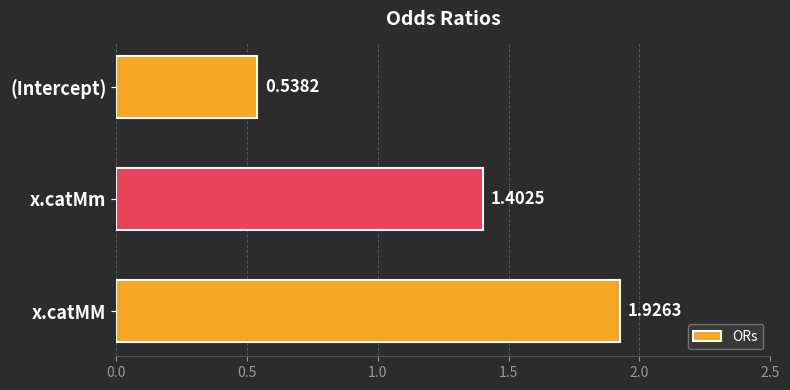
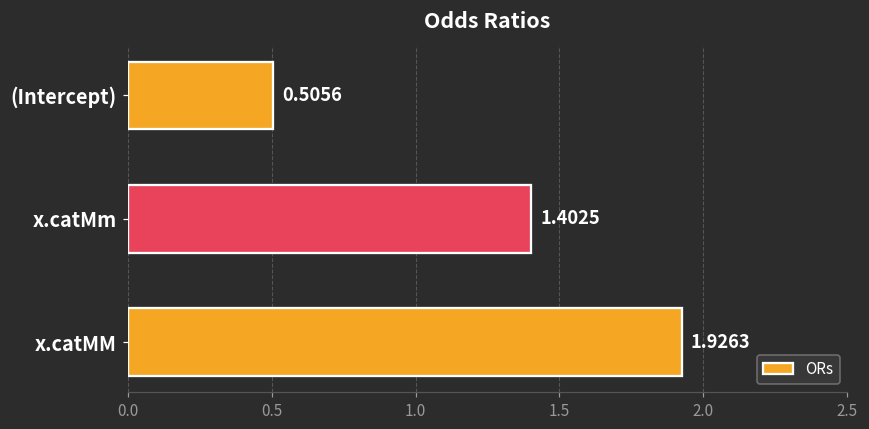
(Intercept): 0.5382 -> 0.5056
